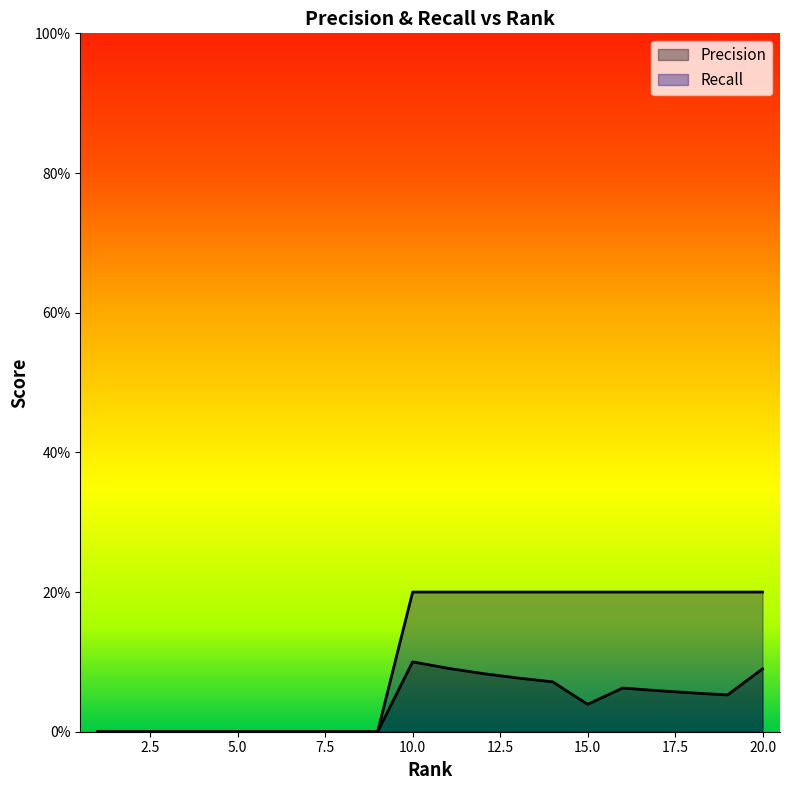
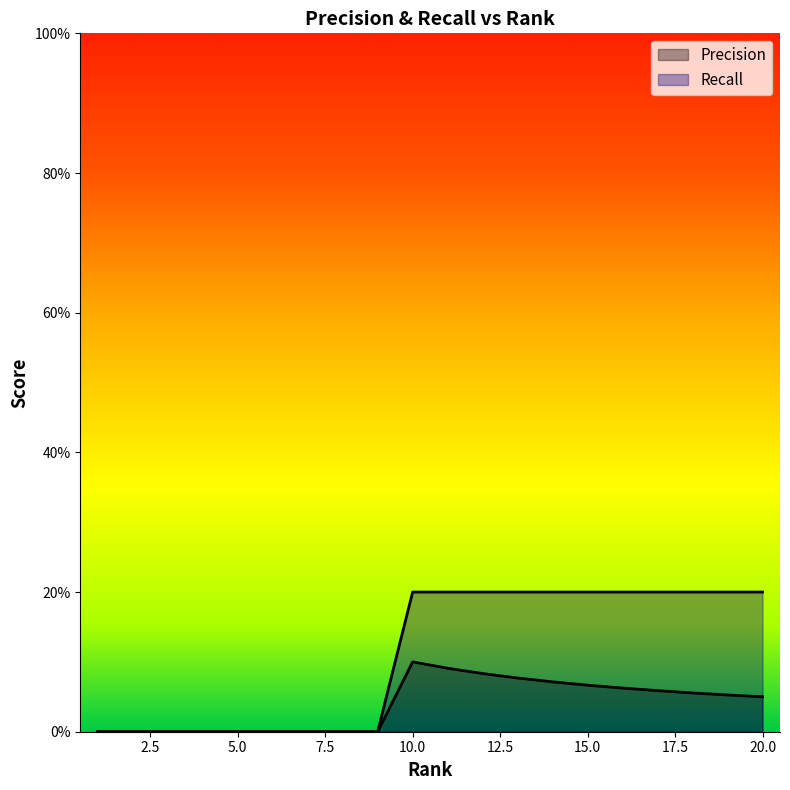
Precision, 15.0: 4% -> 7%
Precision, 20.0: 9% -> 5%
